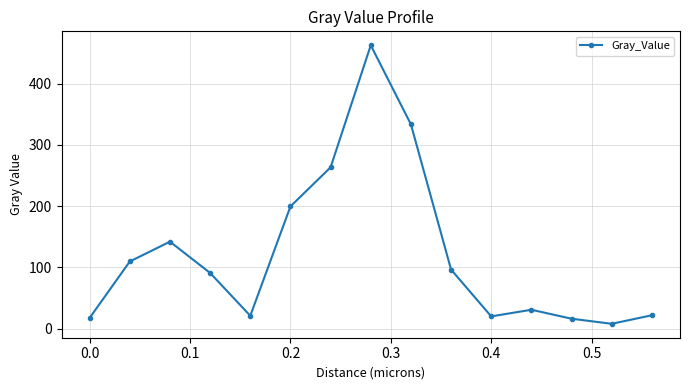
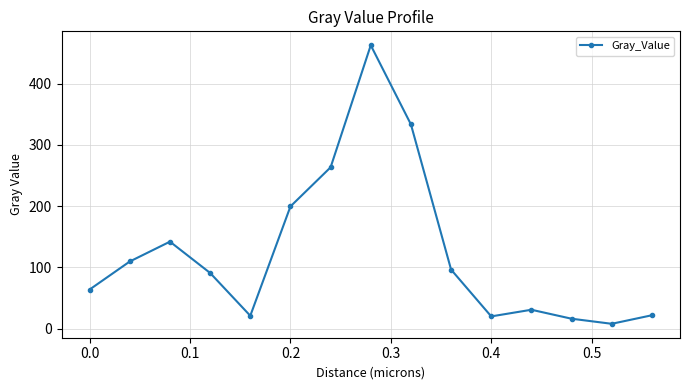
0.0: 20 -> 60
